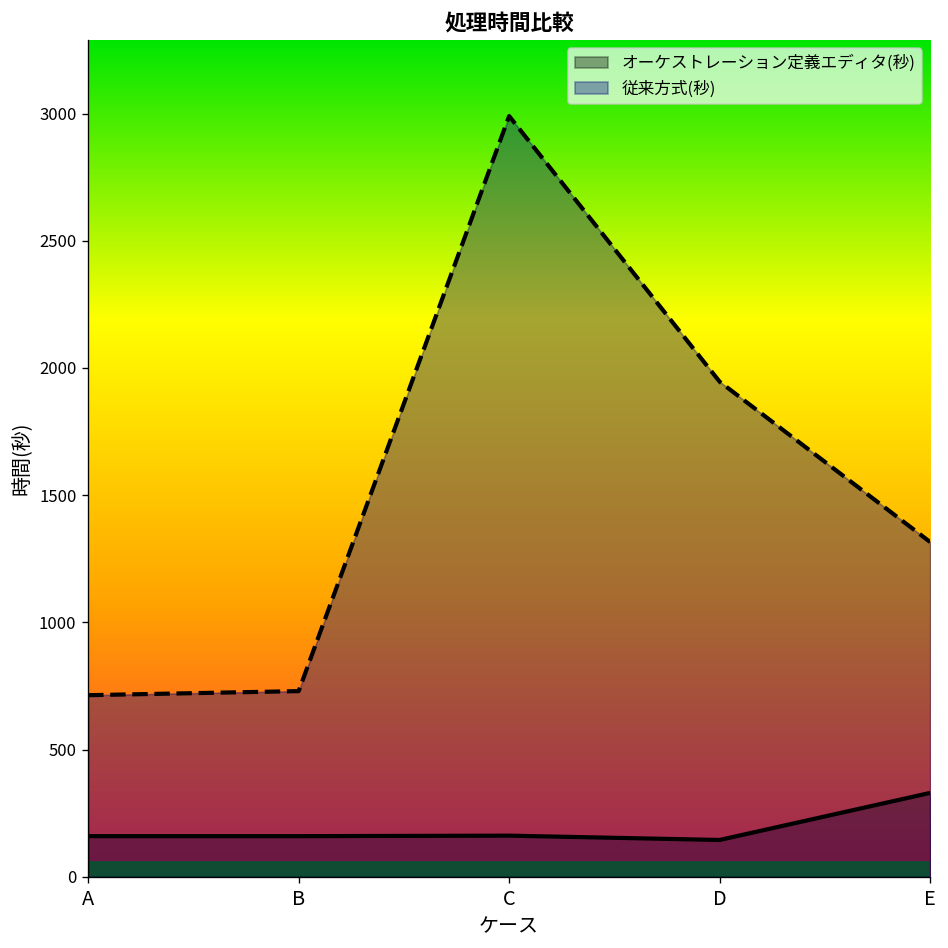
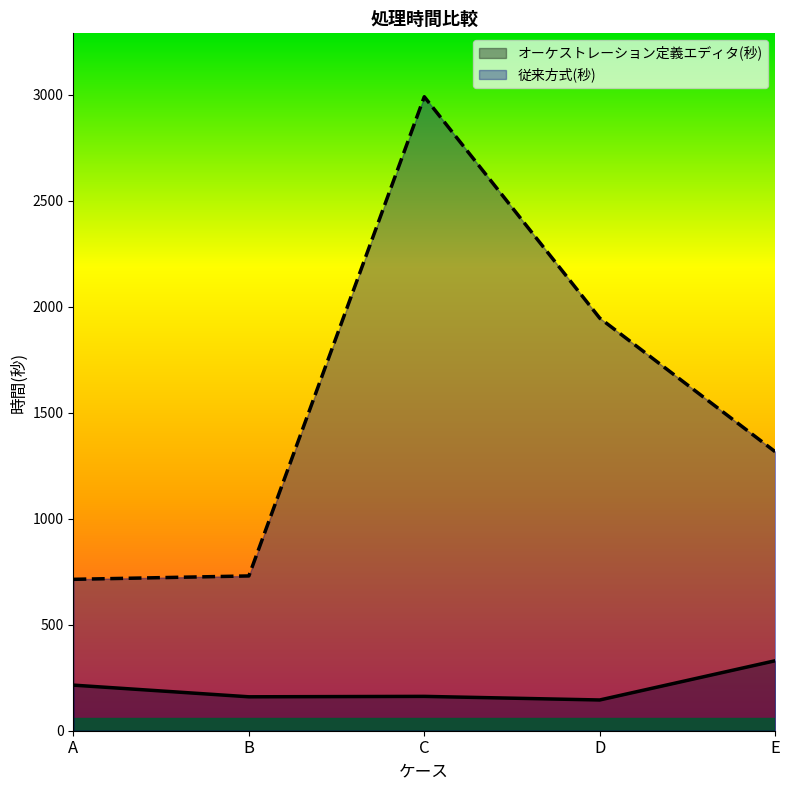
オーケストレーション定義エディタ(秒), A: 160 -> 220
